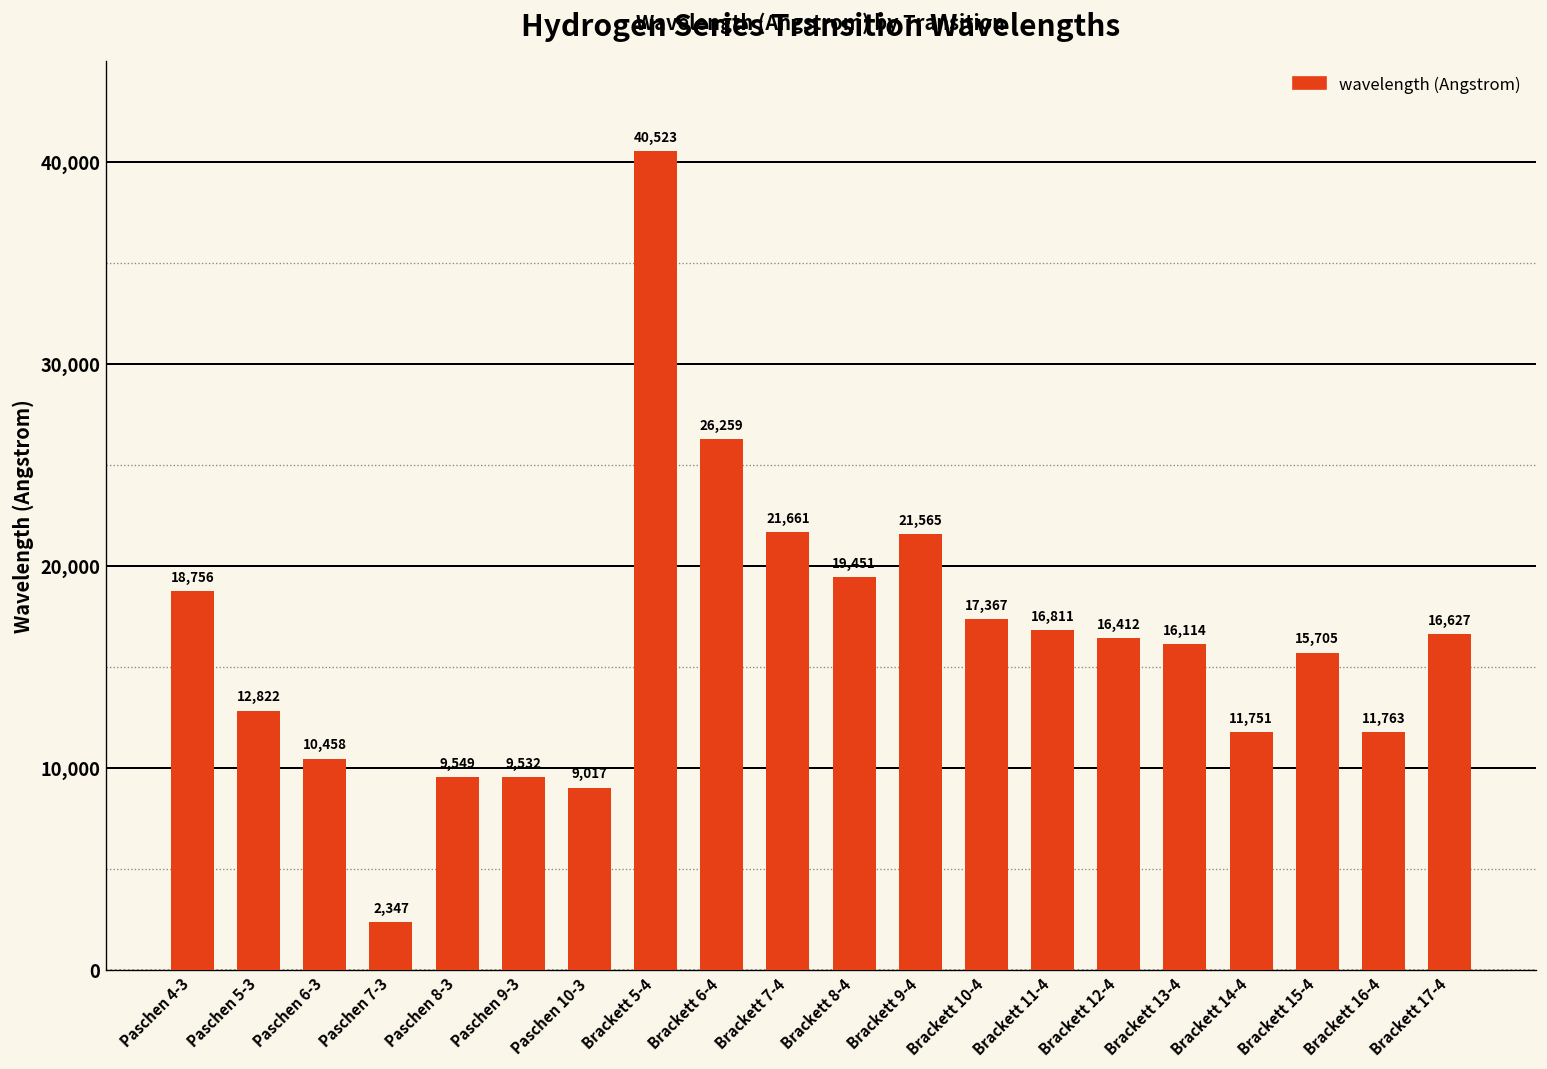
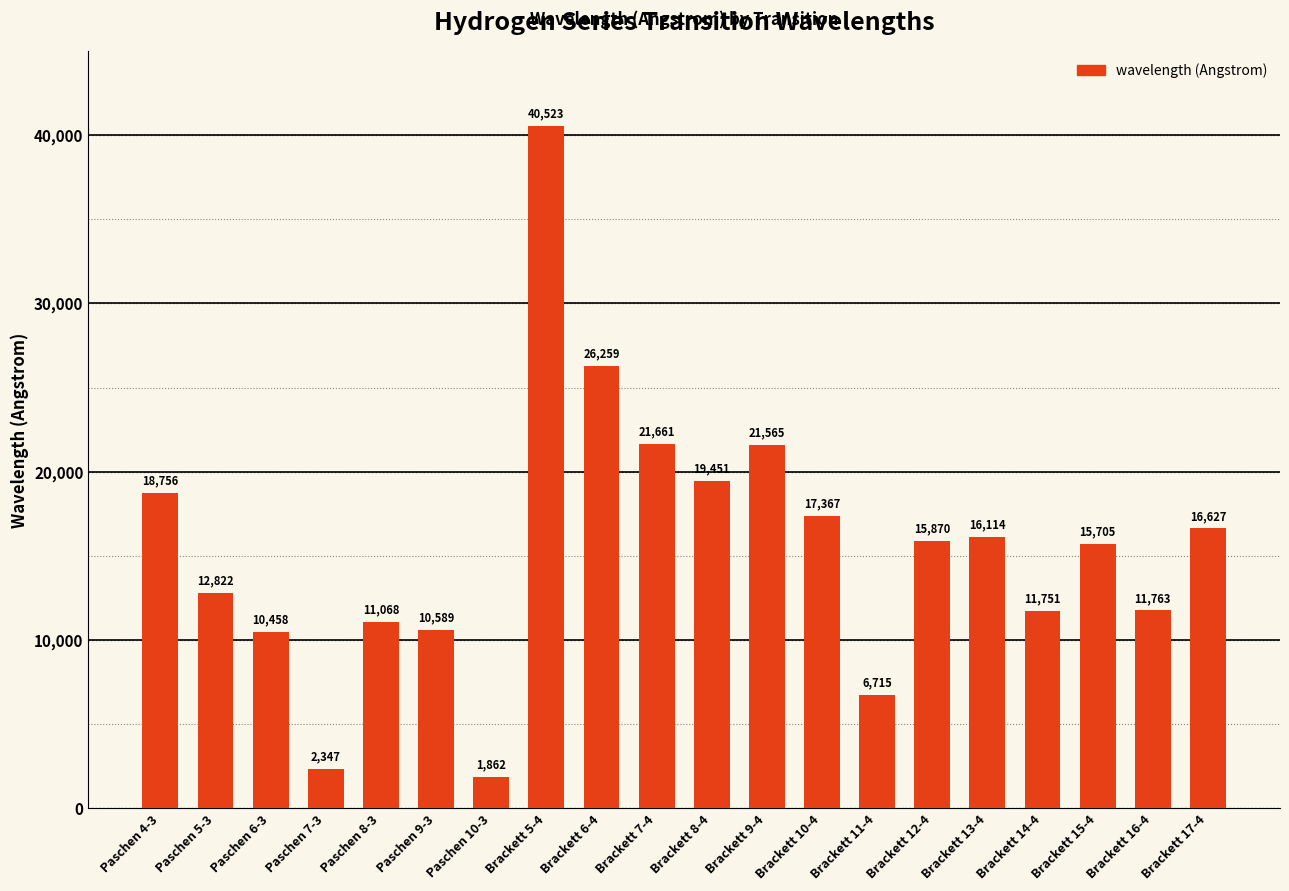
Paschen 8-3: 9,549 -> 11,068
Paschen 9-3: 9,532 -> 10,589
Paschen 10-3: 9,017 -> 1,862
Brackett 11-4: 16,811 -> 6,715
Brackett 12-4: 16,412 -> 15,870
